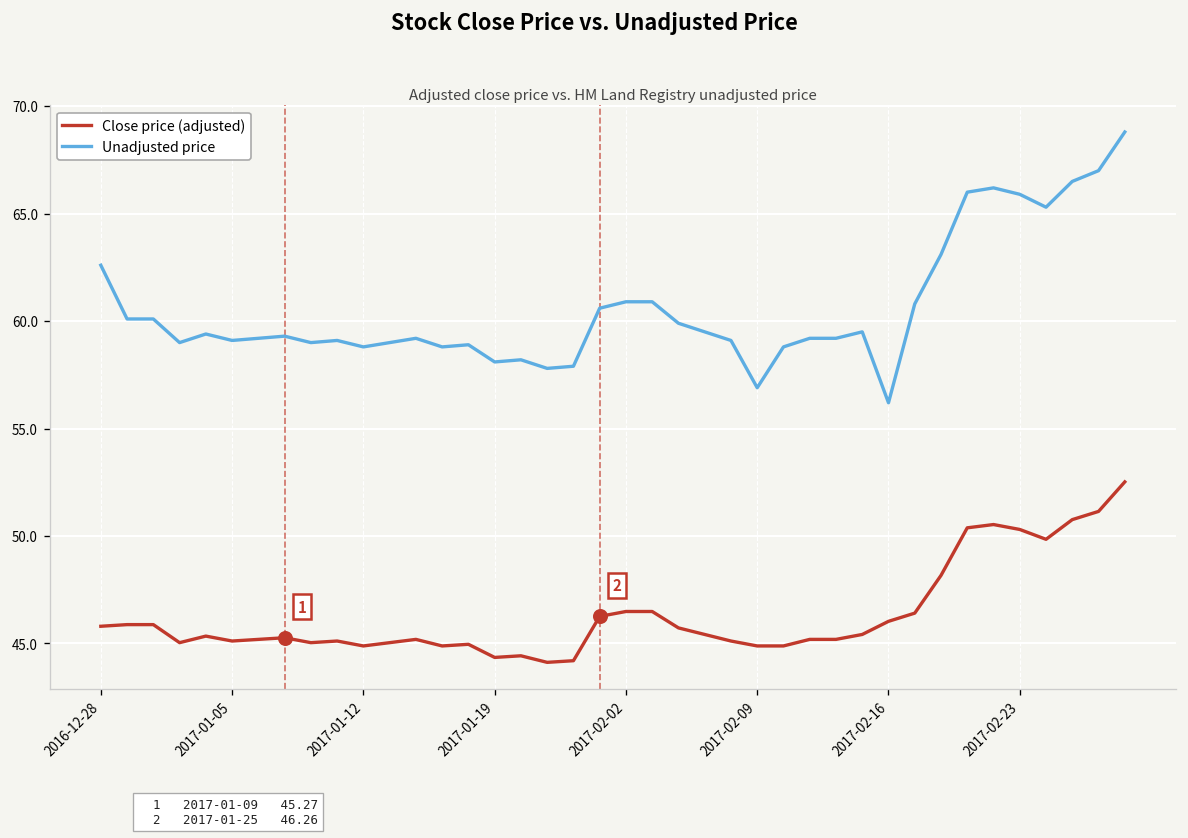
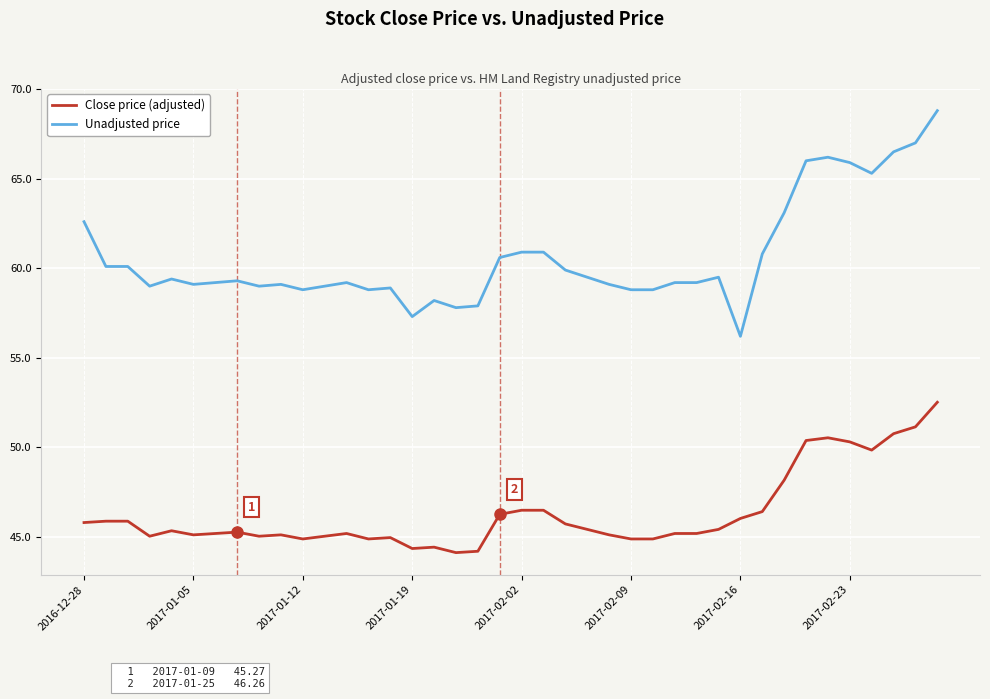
Unadjusted price, 2017-01-19: 58.1 -> 57.3
Unadjusted price, 2017-02-09: 56.9 -> 58.8
